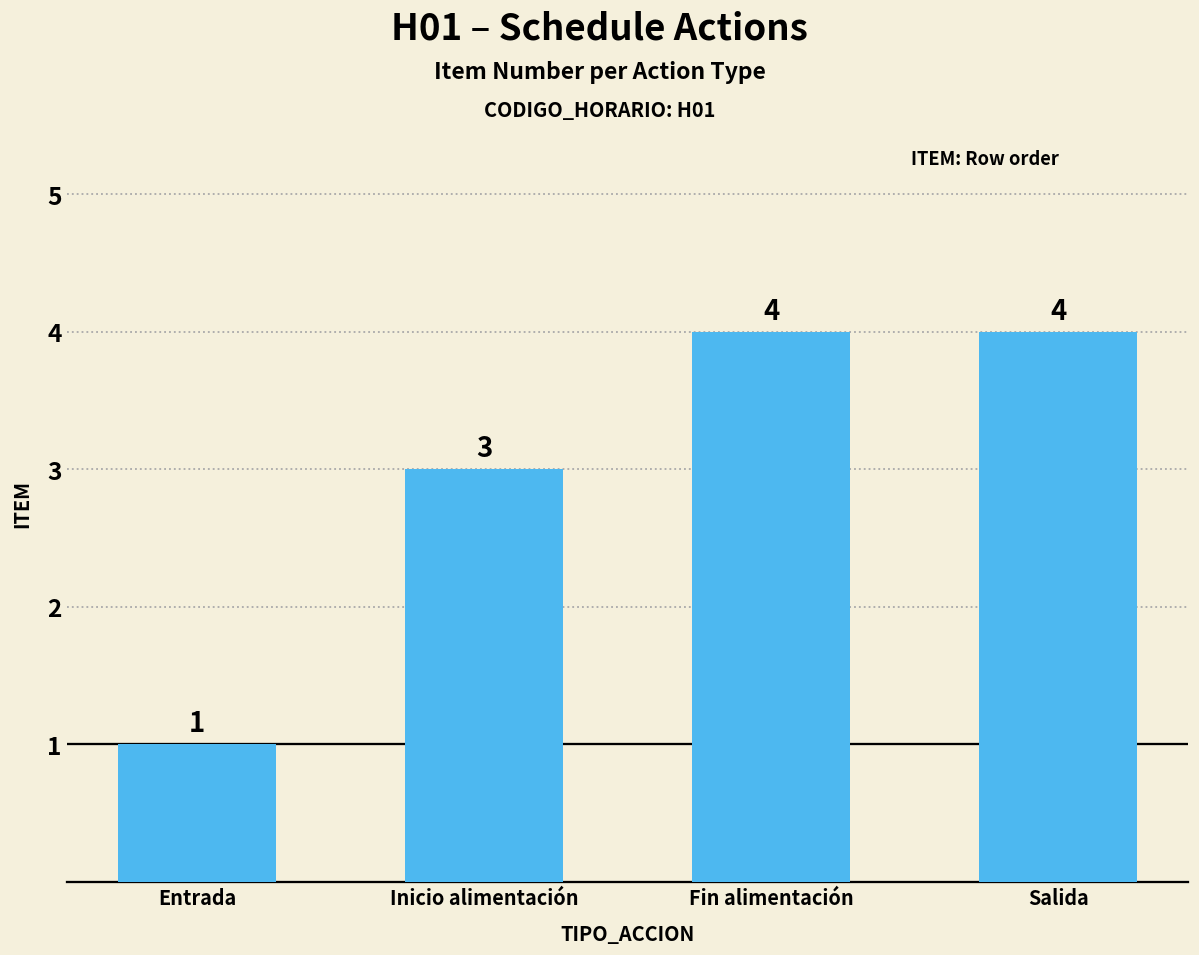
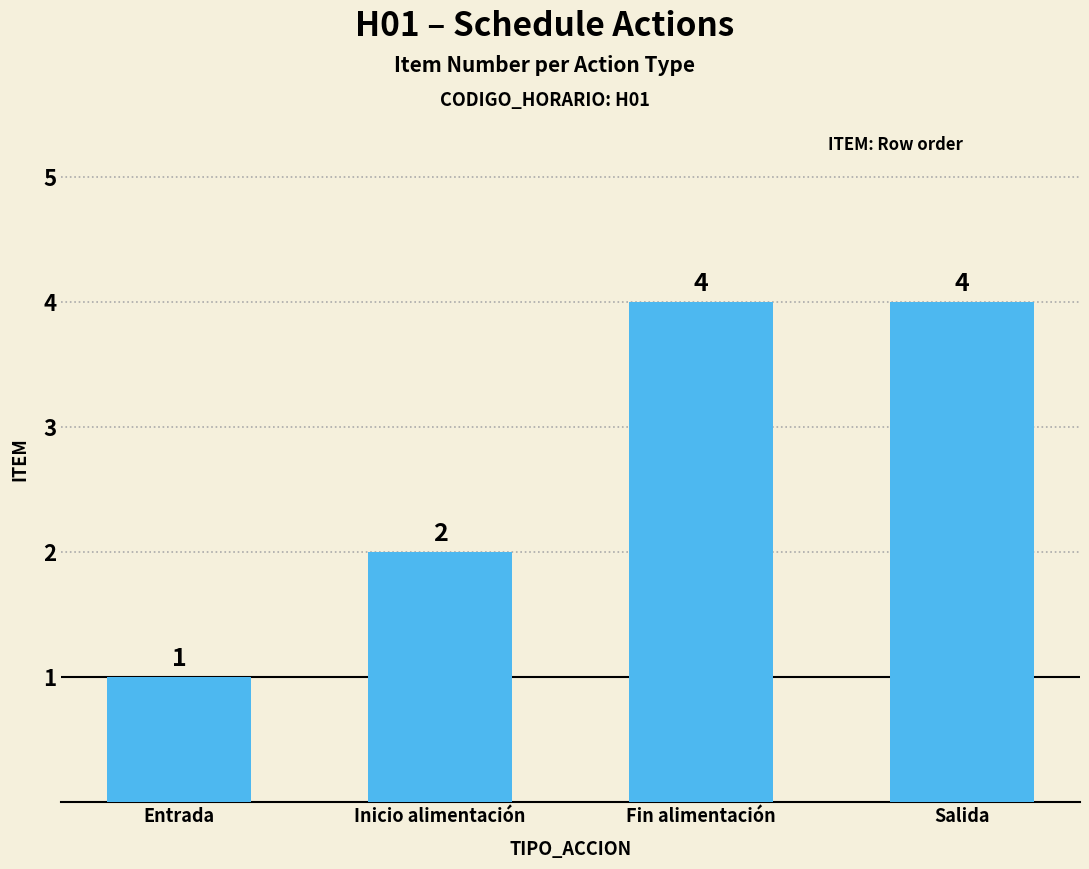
Inicio alimentación: 3 -> 2
